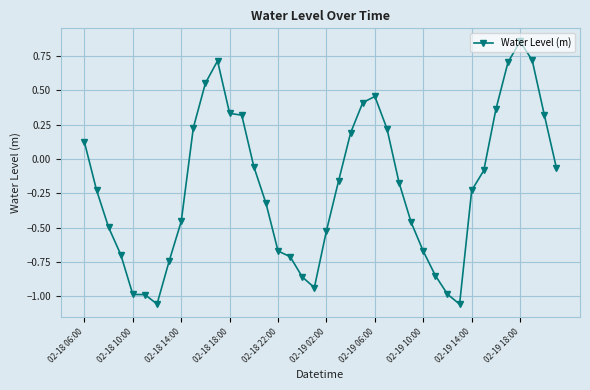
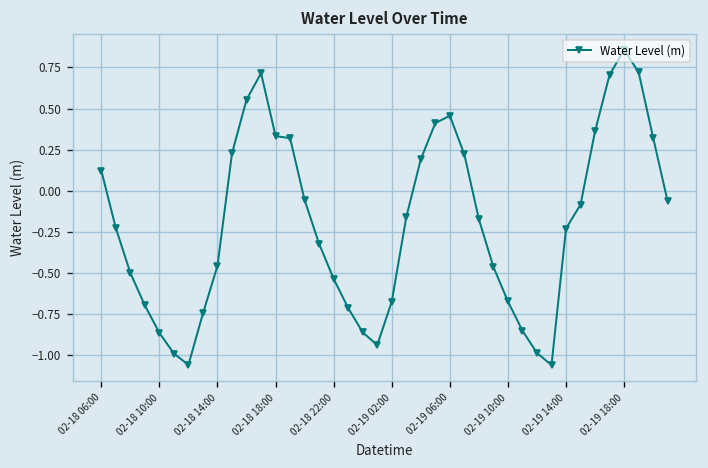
02-18 10:00: -0.99 -> -0.86
02-18 22:00: -0.67 -> -0.53
02-19 02:00: -0.52 -> -0.67
